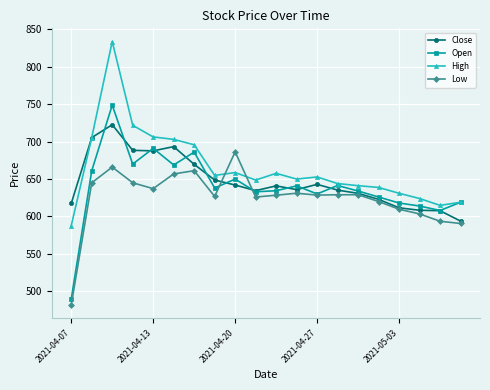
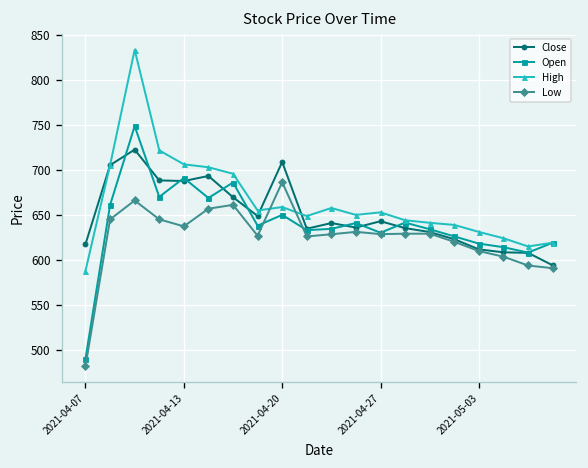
Close, 2021-04-20: 640 -> 710
